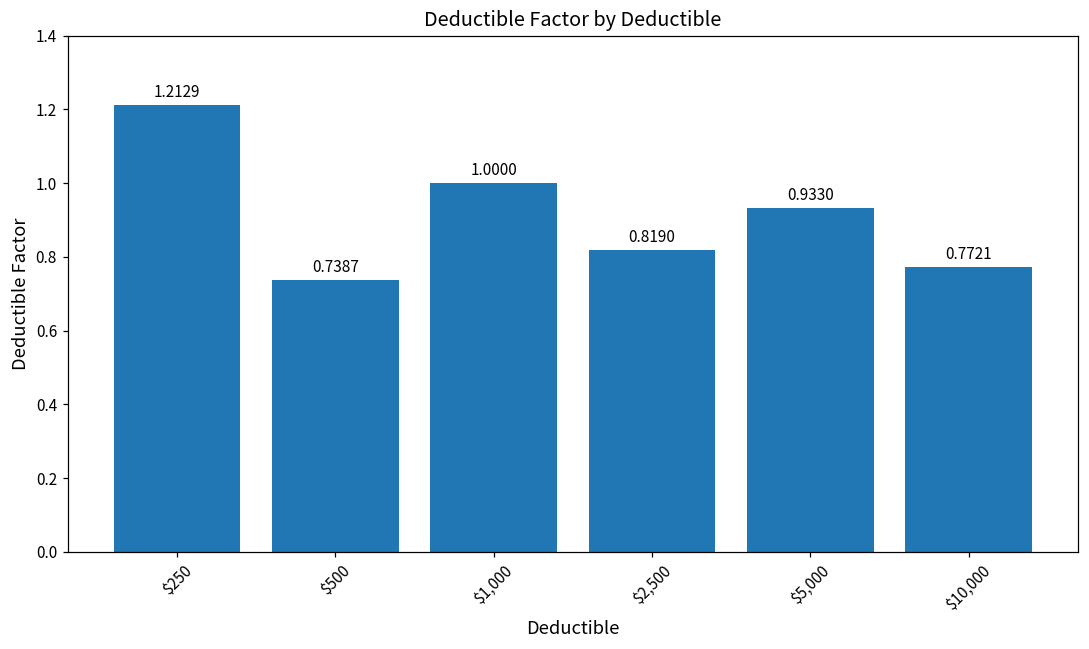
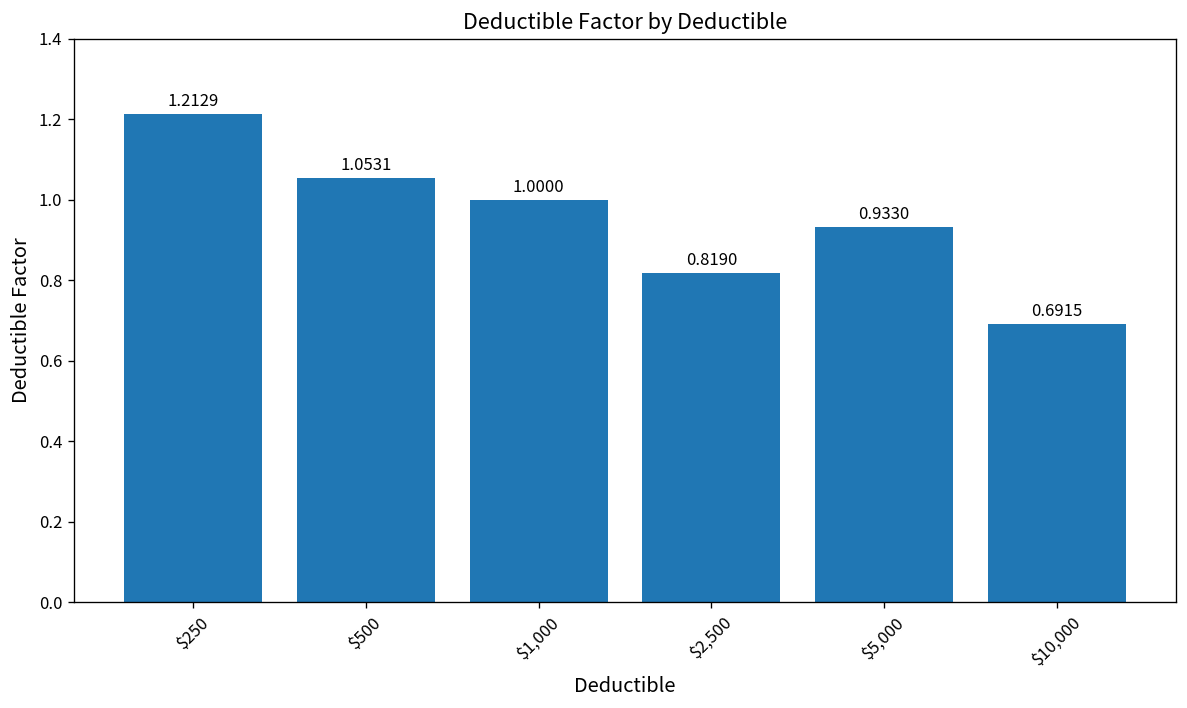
$500: 0.7387 -> 1.0531
$10,000: 0.7721 -> 0.6915
